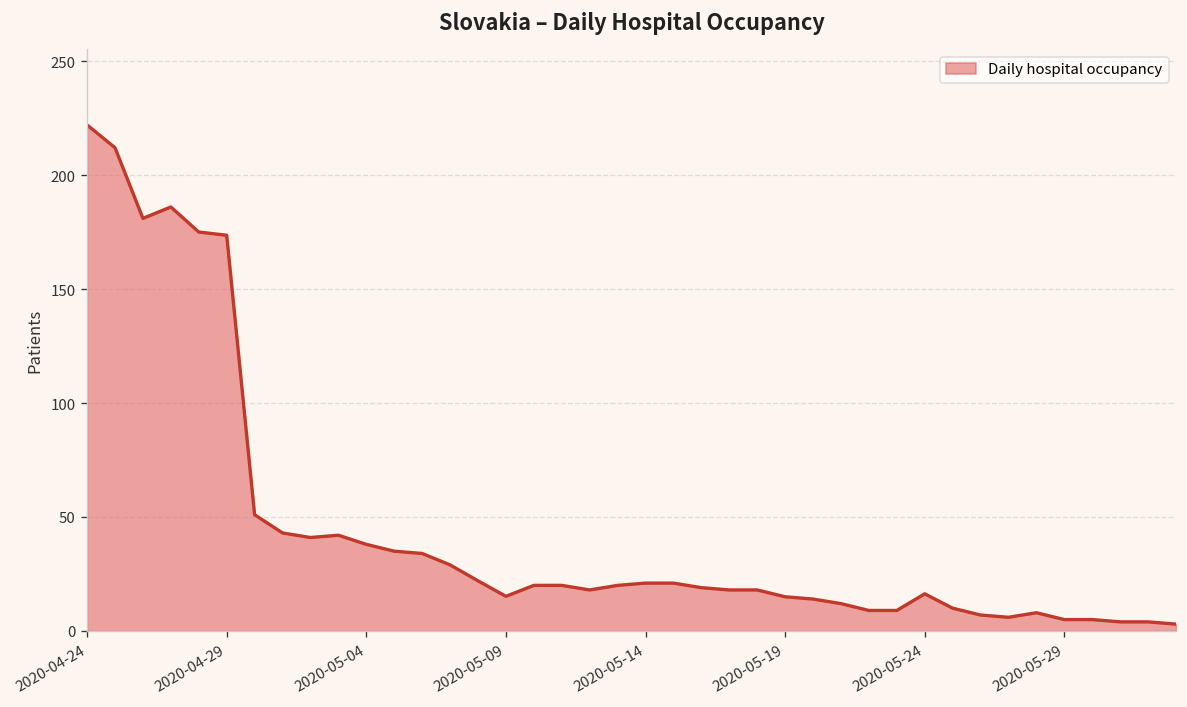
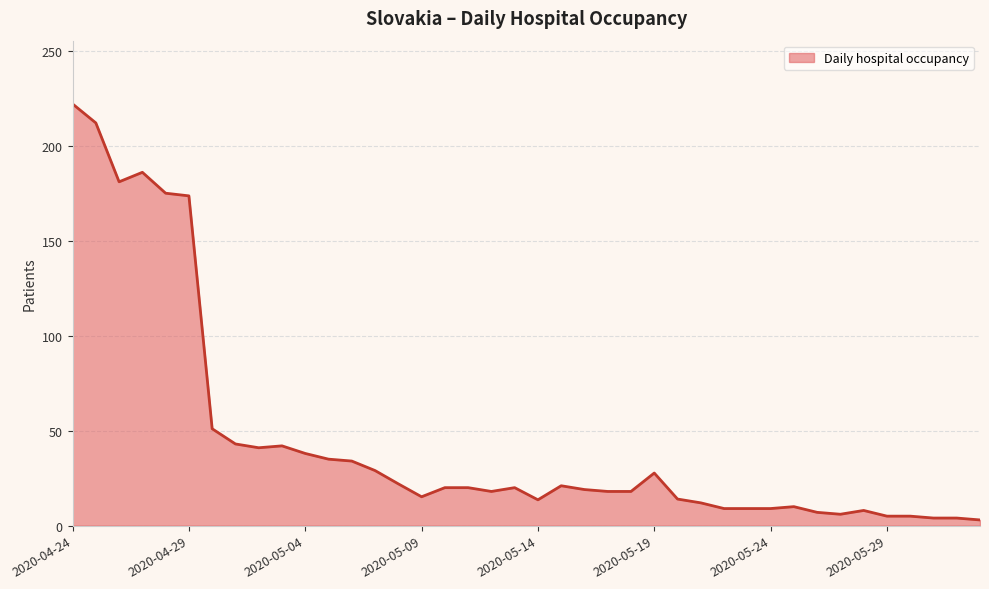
2020-05-14: 21 -> 14
2020-05-19: 15 -> 28
2020-05-24: 16 -> 9
